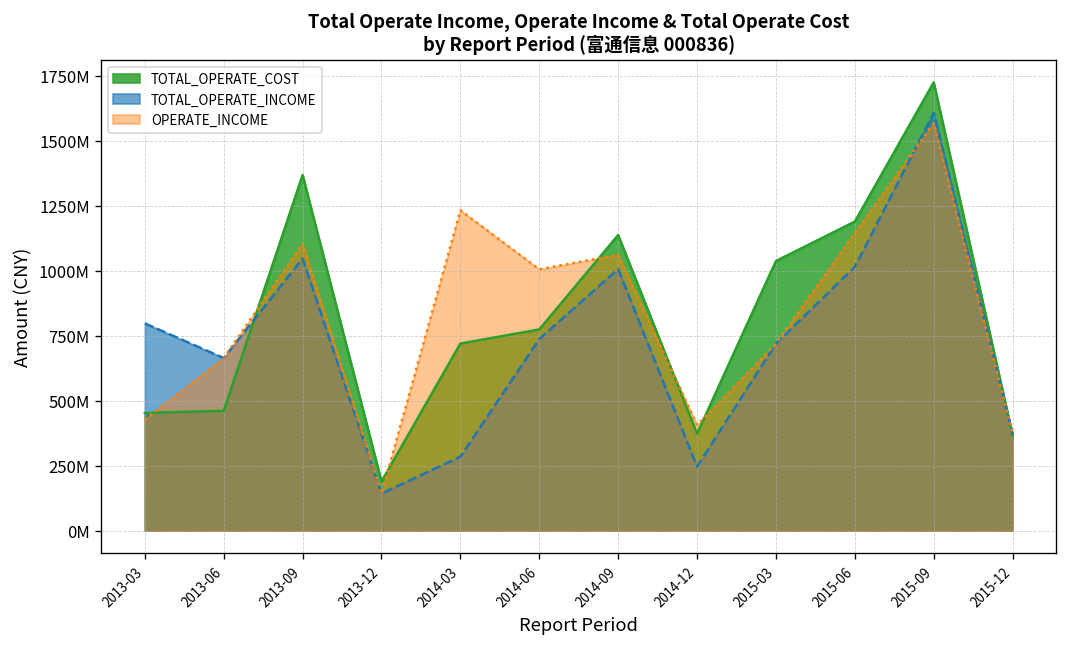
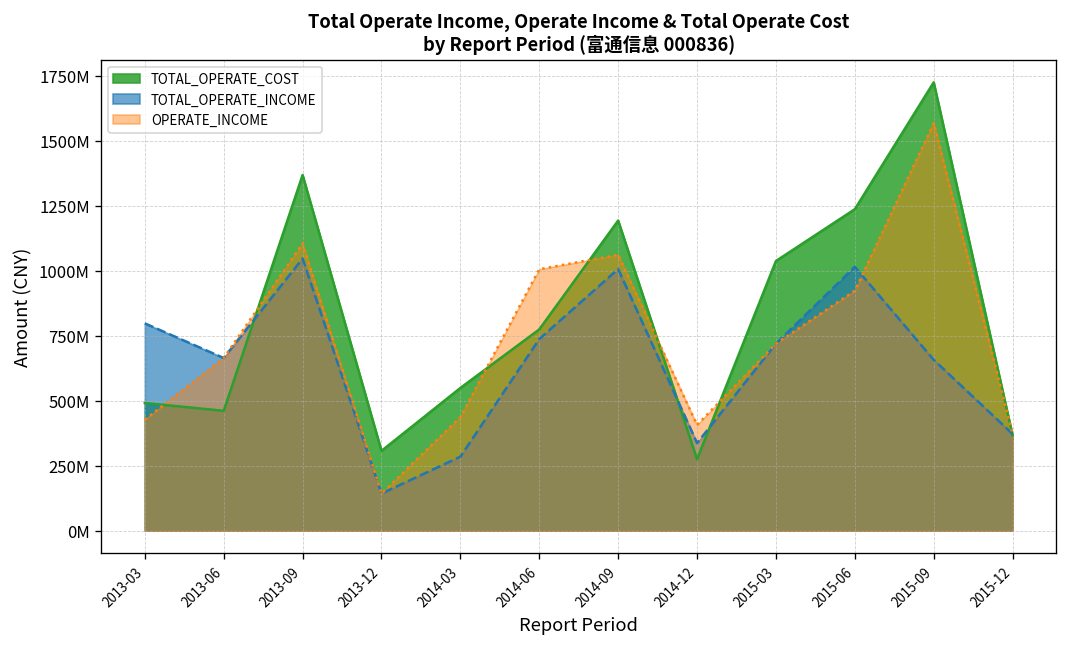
TOTAL_OPERATE_COST, 2013-03: 450000000 -> 490000000
TOTAL_OPERATE_COST, 2013-12: 190000000 -> 310000000
TOTAL_OPERATE_COST, 2014-03: 720000000 -> 550000000
OPERATE_INCOME, 2014-03: 1230000000 -> 440000000
TOTAL_OPERATE_COST, 2014-09: 1140000000 -> 1190000000
TOTAL_OPERATE_COST, 2014-12: 370000000 -> 270000000
TOTAL_OPERATE_INCOME, 2014-12: 250000000 -> 340000000
TOTAL_OPERATE_COST, 2015-06: 1190000000 -> 1240000000
OPERATE_INCOME, 2015-06: 1150000000 -> 920000000
TOTAL_OPERATE_INCOME, 2015-09: 1610000000 -> 660000000
